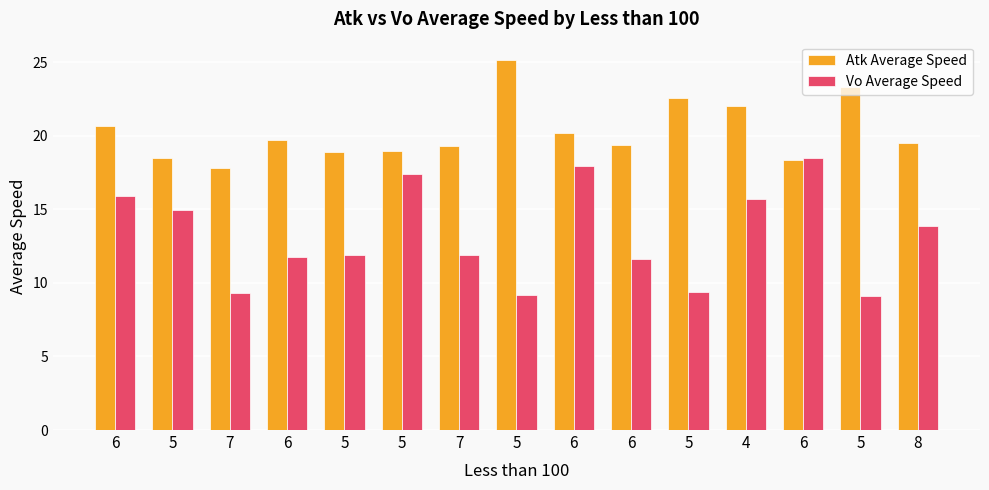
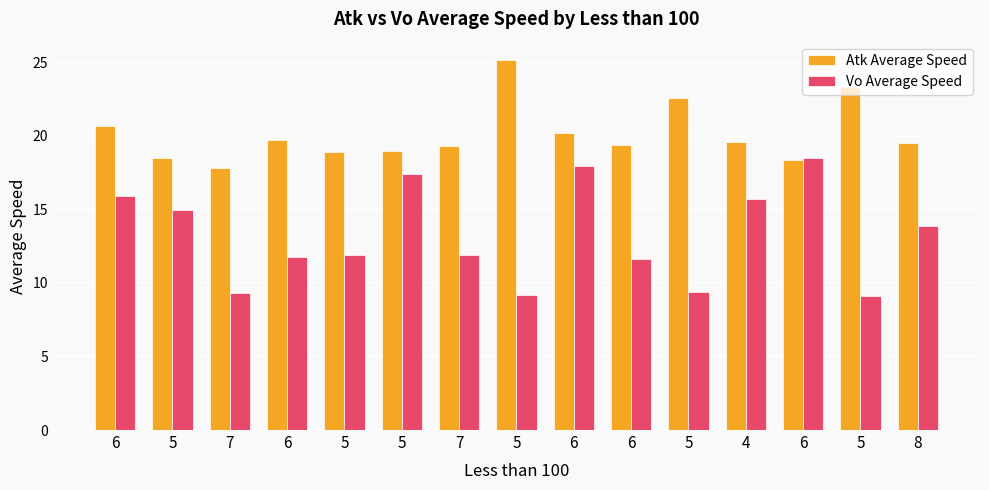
Atk Average Speed, 4: 22.0 -> 19.6
